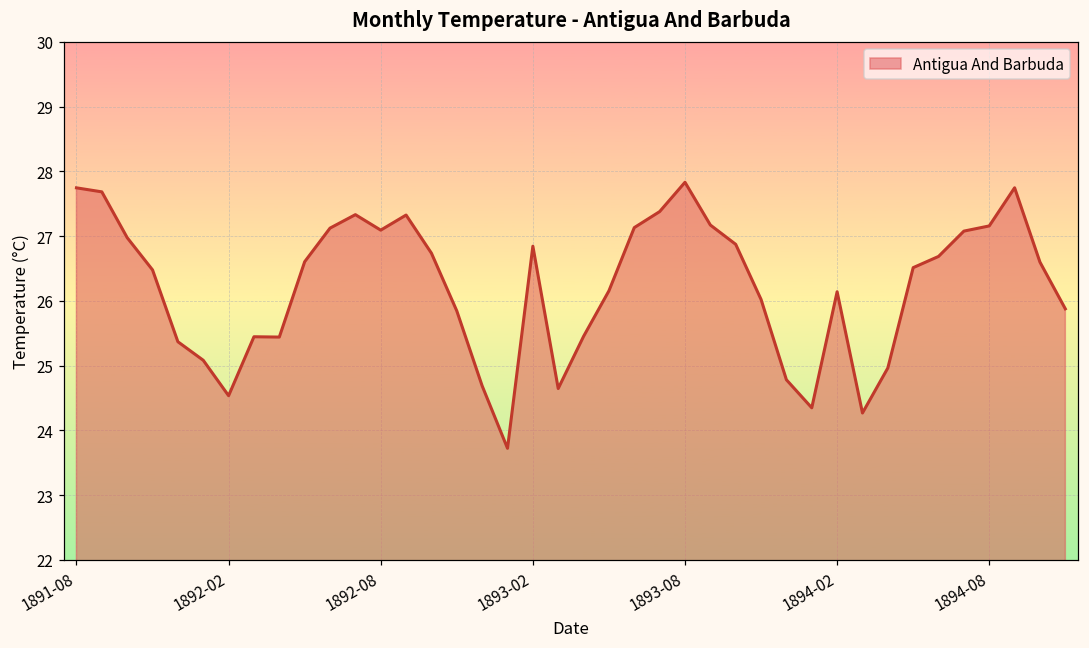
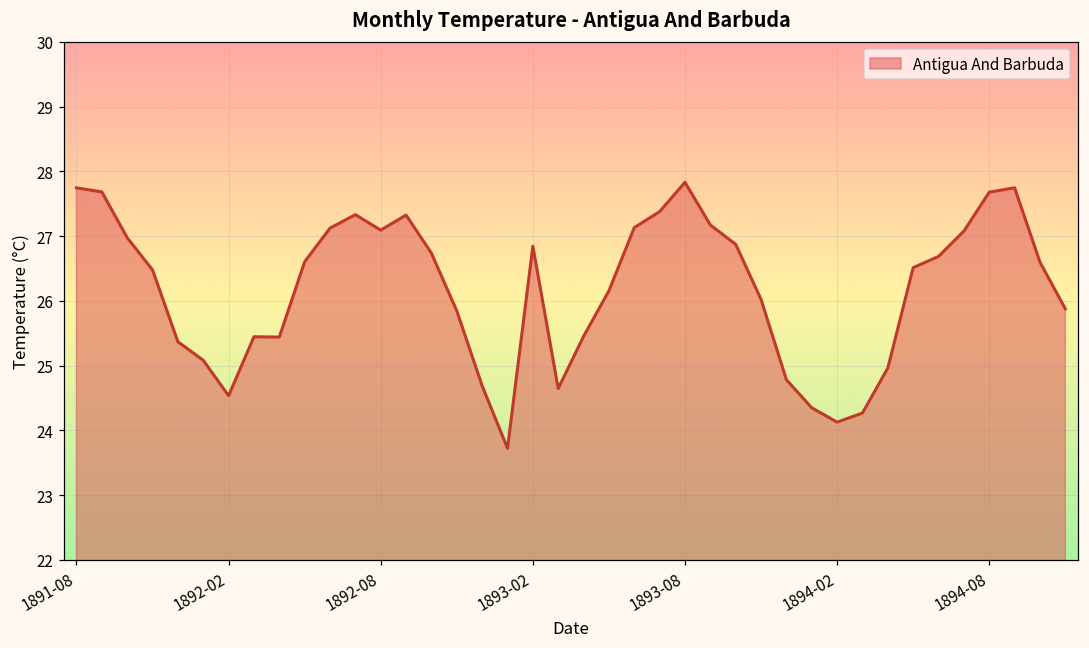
1894-02: 26.1 -> 24.1
1894-08: 27.2 -> 27.7
